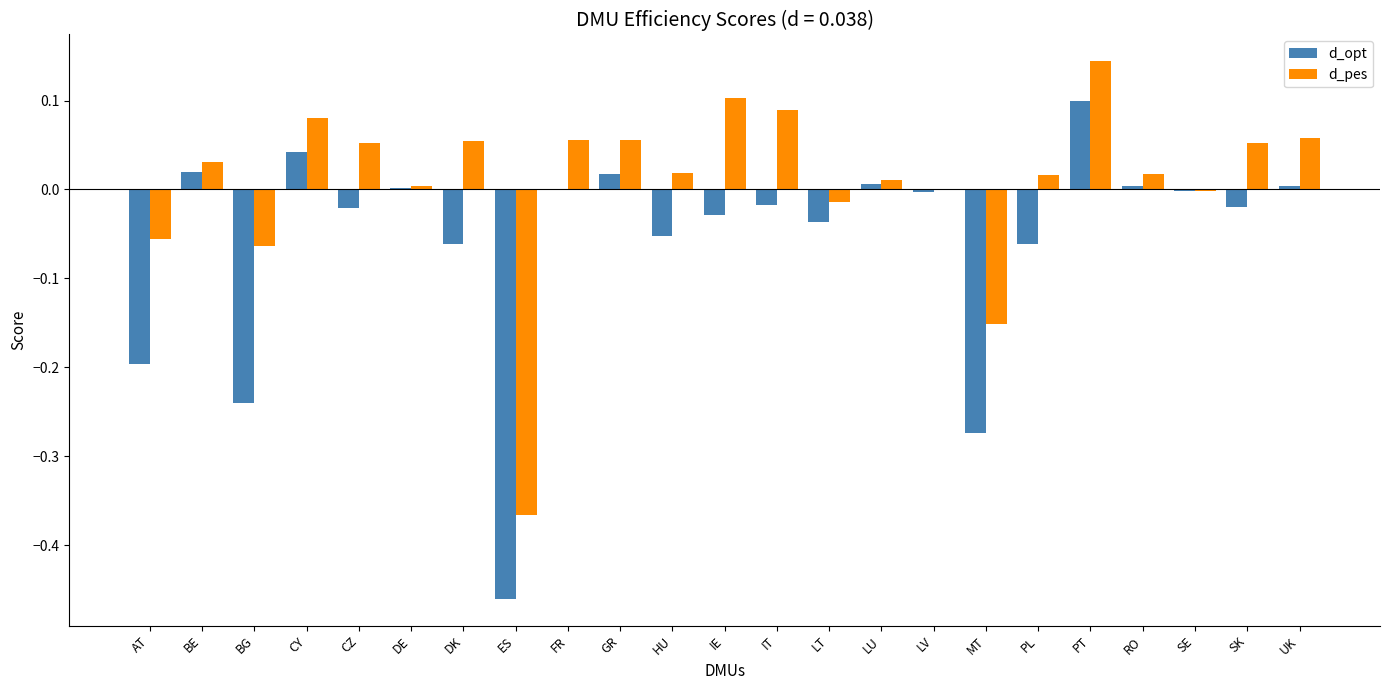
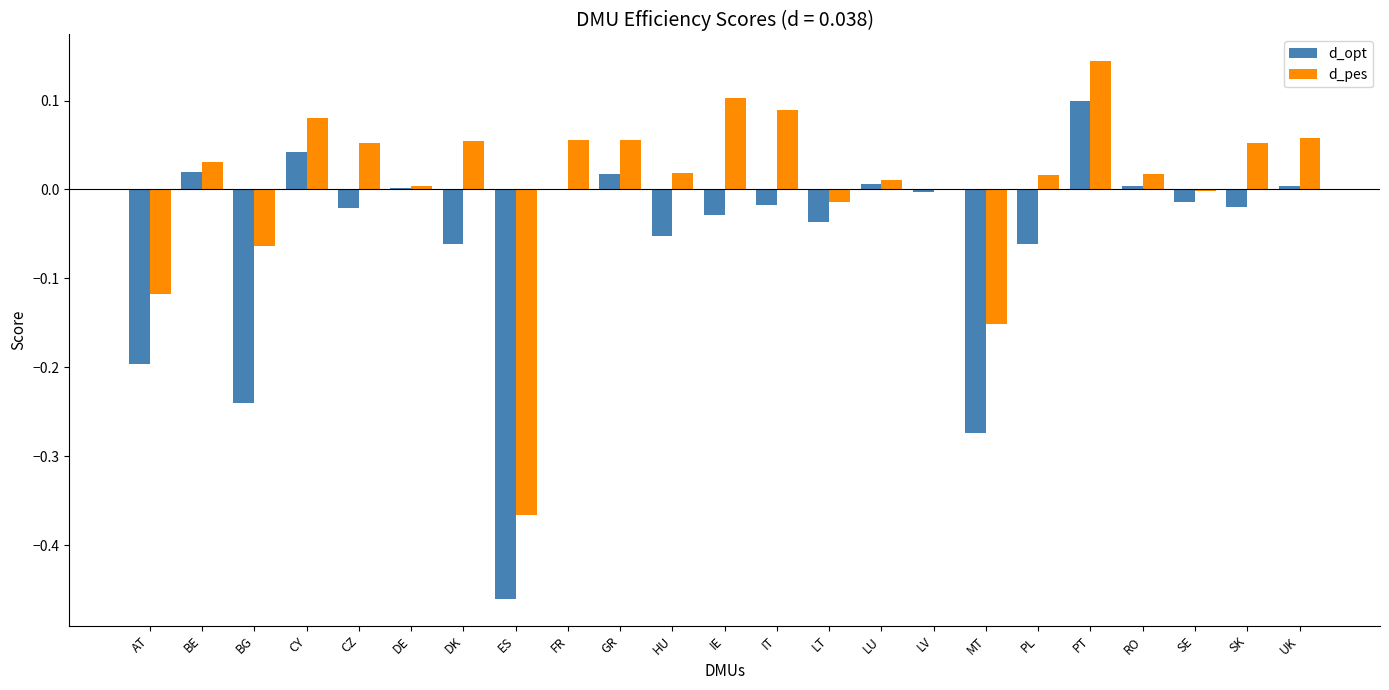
d_pes, AT: -0.06 -> -0.12
d_opt, SE: 0.00 -> -0.01
